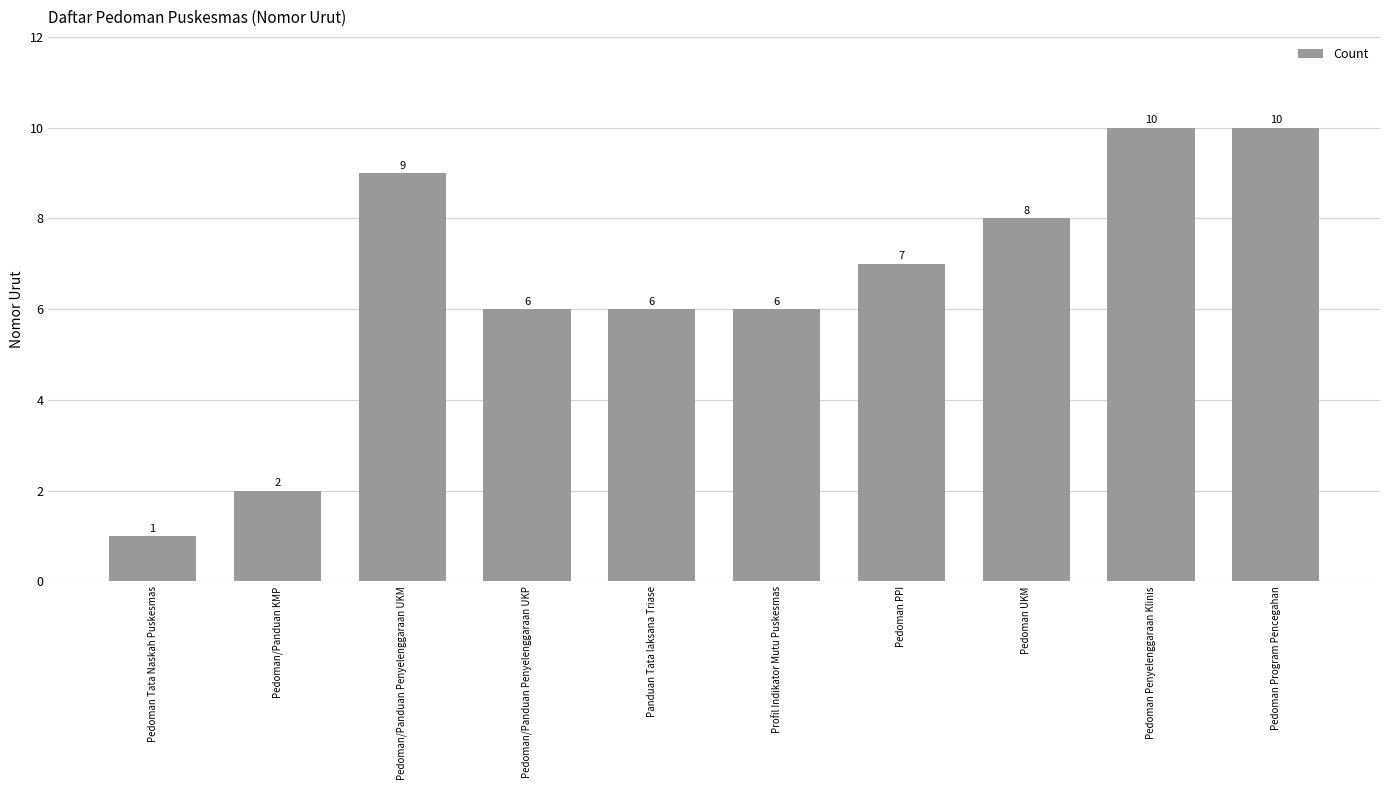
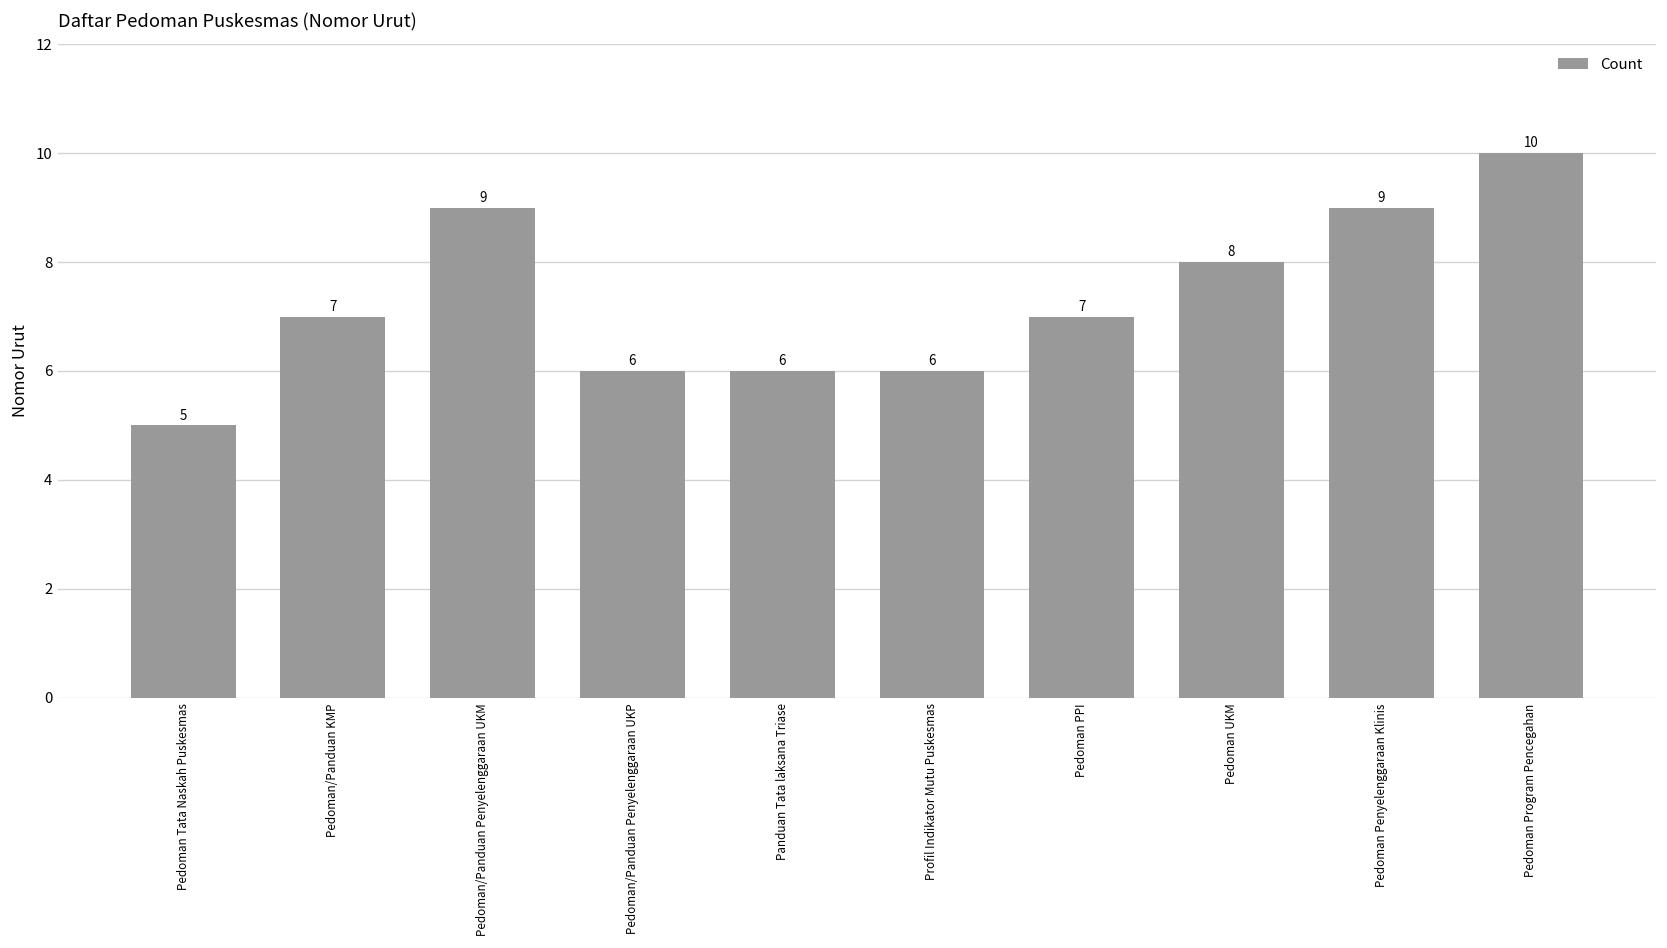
Pedoman Tata Naskah Puskesmas: 1 -> 5
Pedoman/Panduan KMP: 2 -> 7
Pedoman Penyelenggaraan Klinis: 10 -> 9
